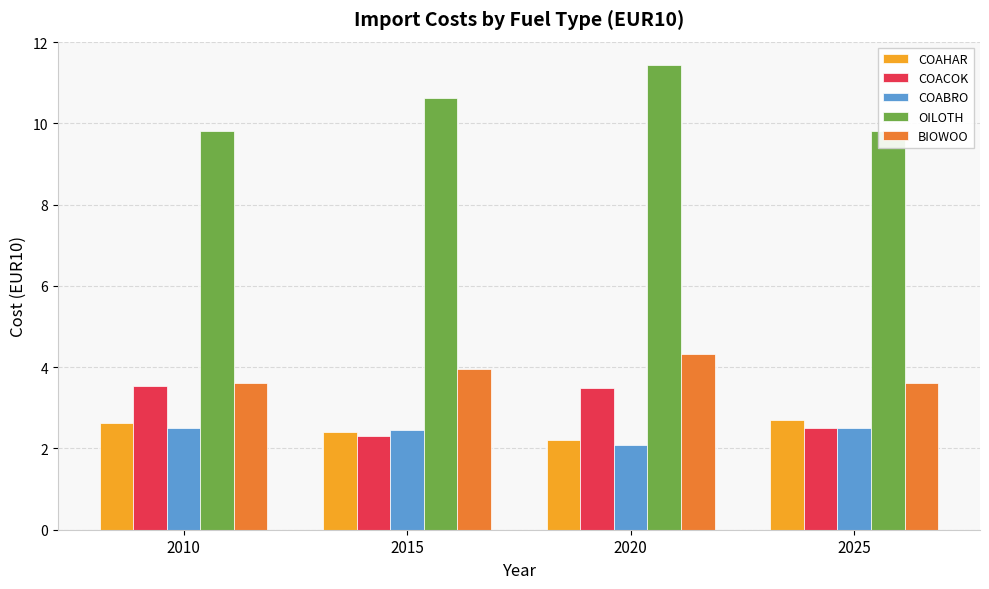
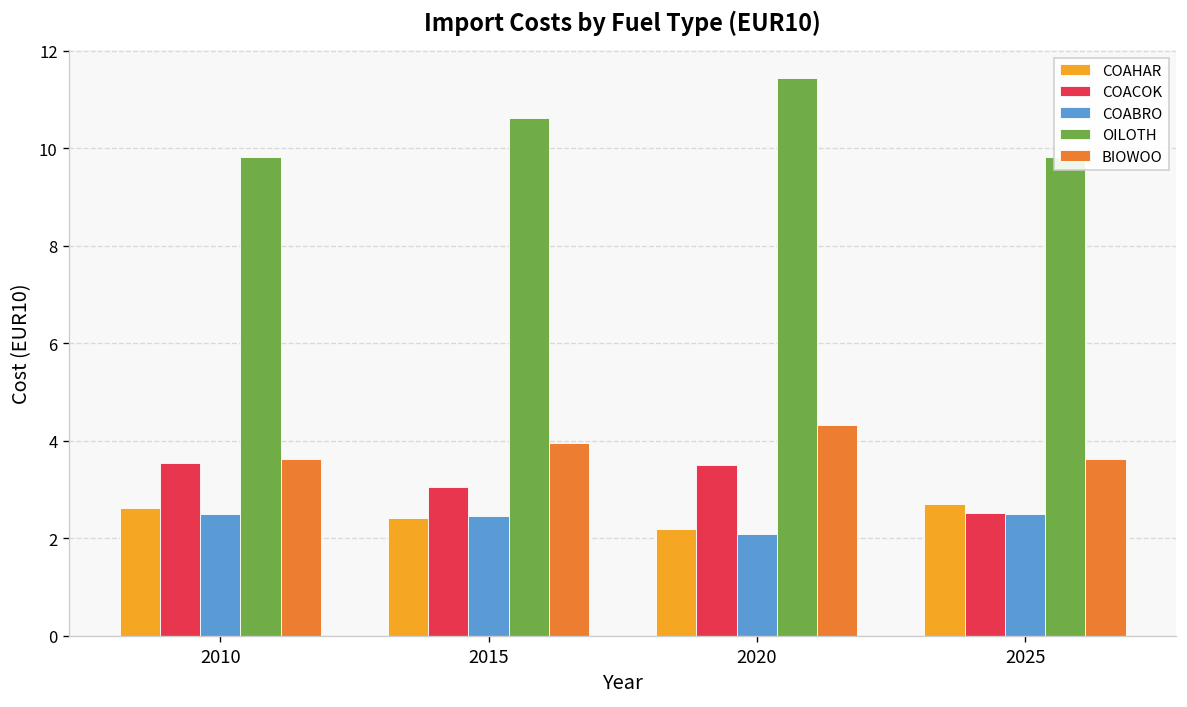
COACOK, 2015: 2.3 -> 3.1
